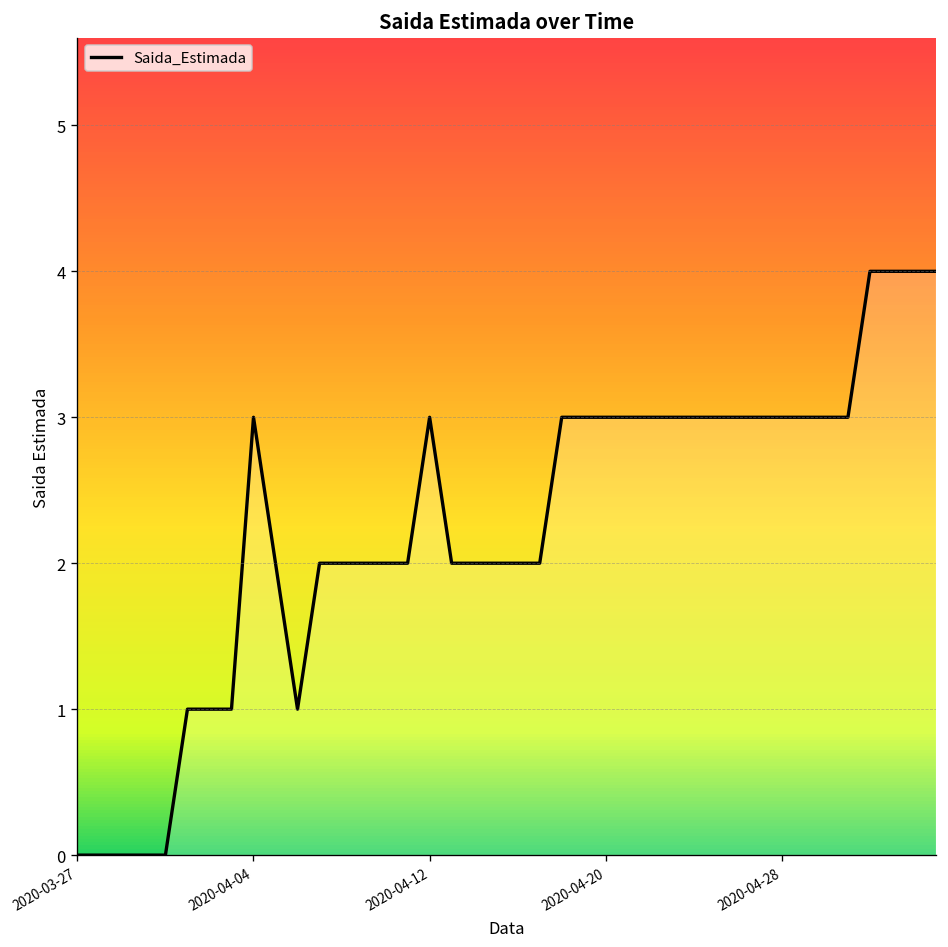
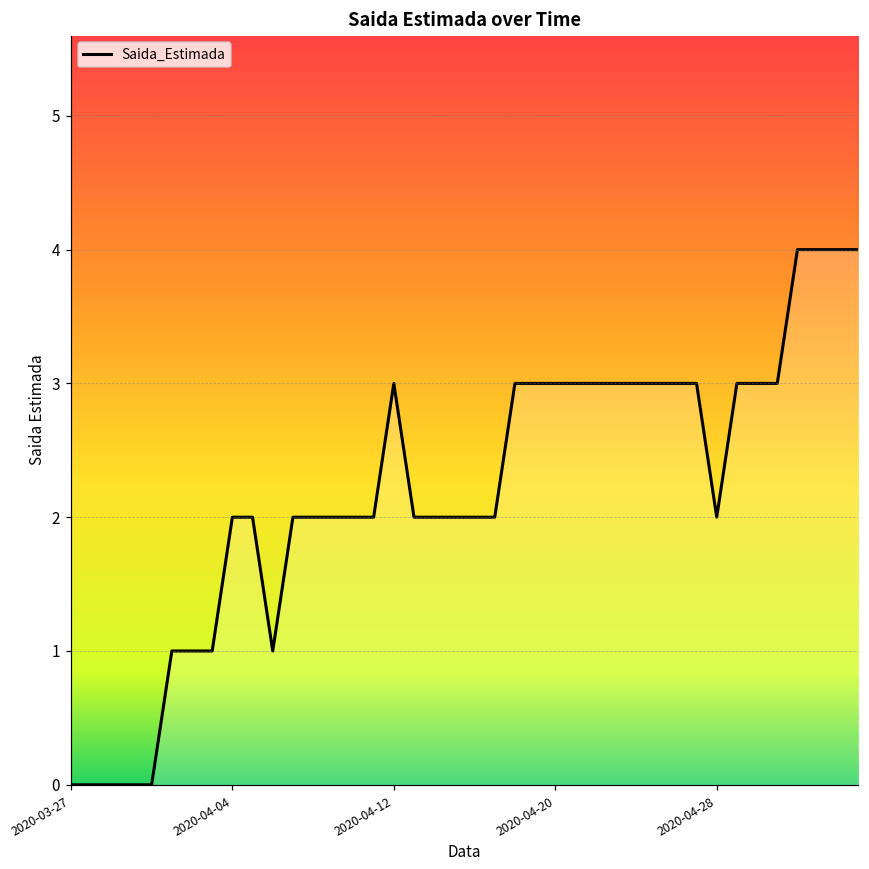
2020-04-04: 3 -> 2
2020-04-28: 3 -> 2
